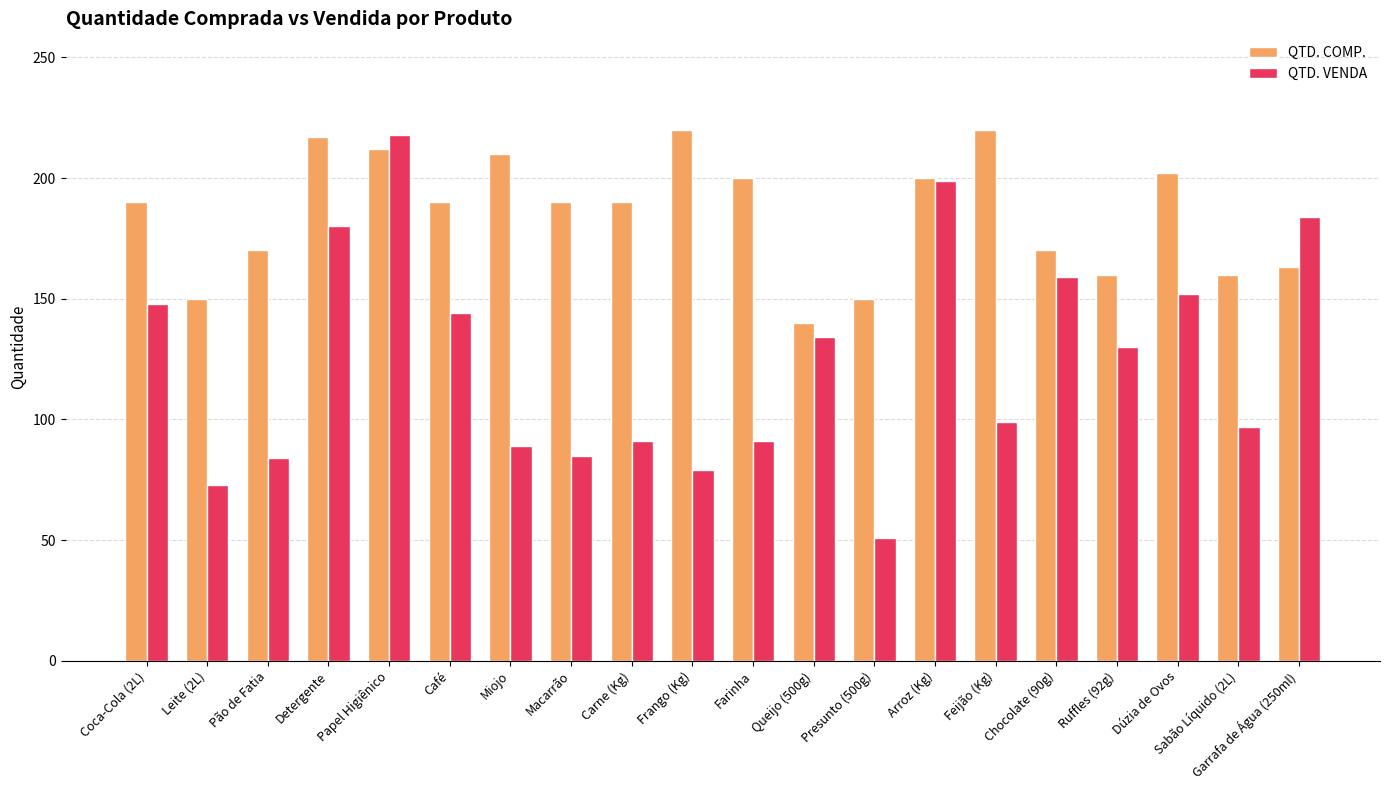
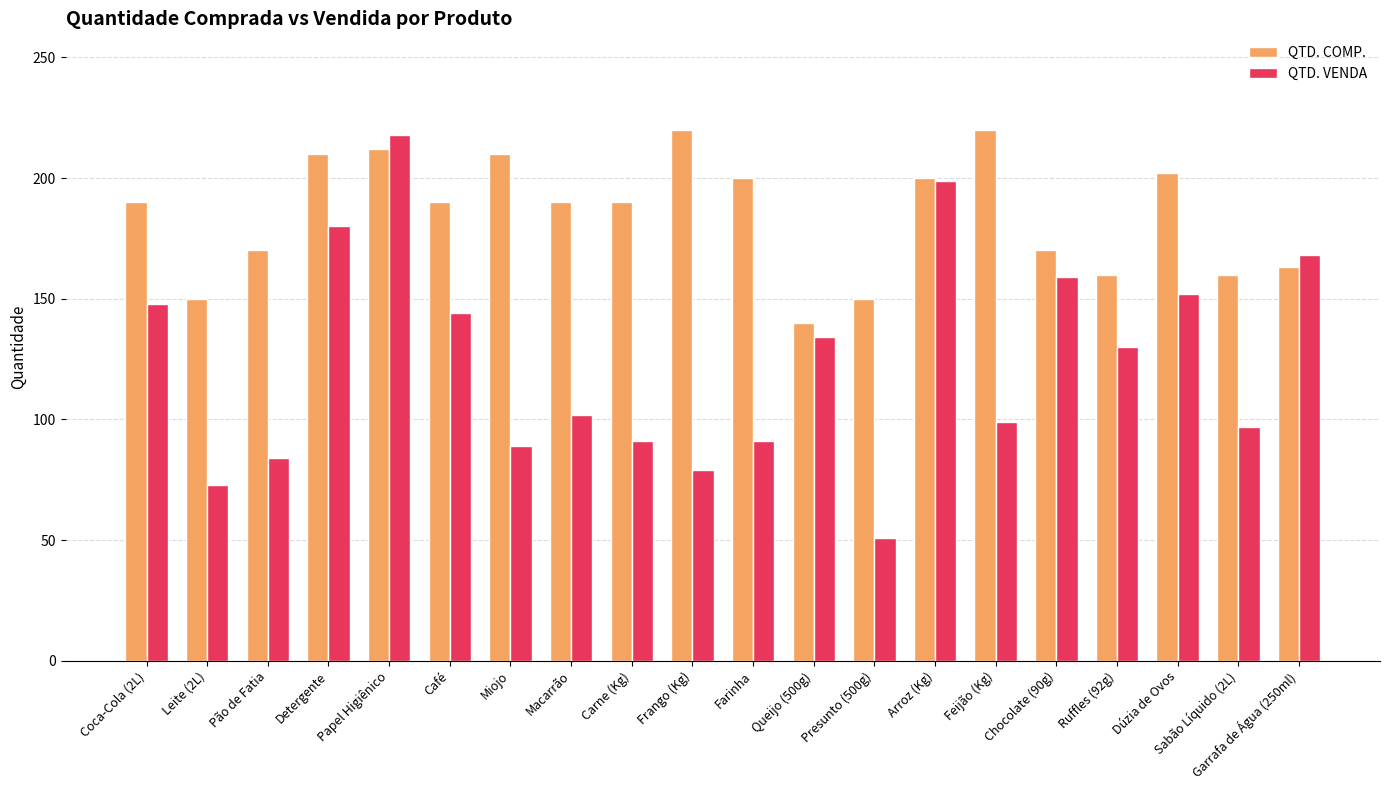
QTD. COMP., Detergente: 217 -> 210
QTD. VENDA, Macarrão: 85 -> 102
QTD. VENDA, Garrafa de Água (250ml): 184 -> 168
